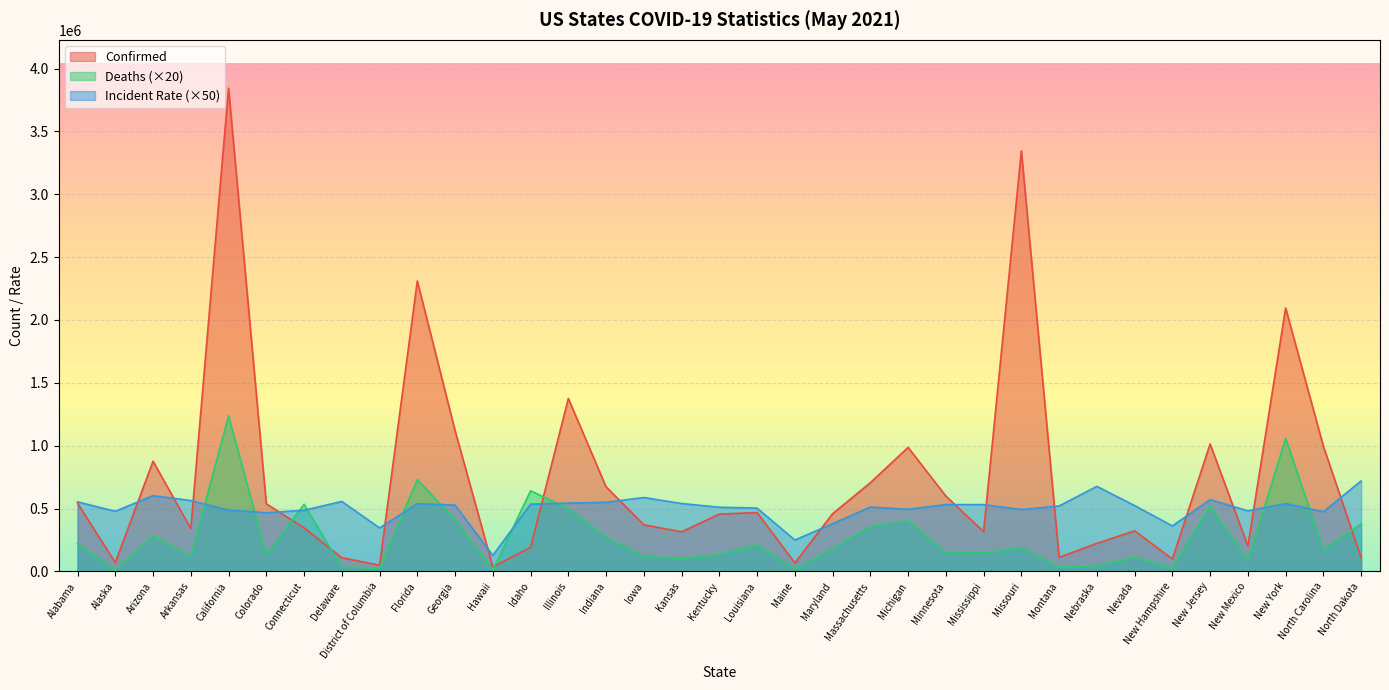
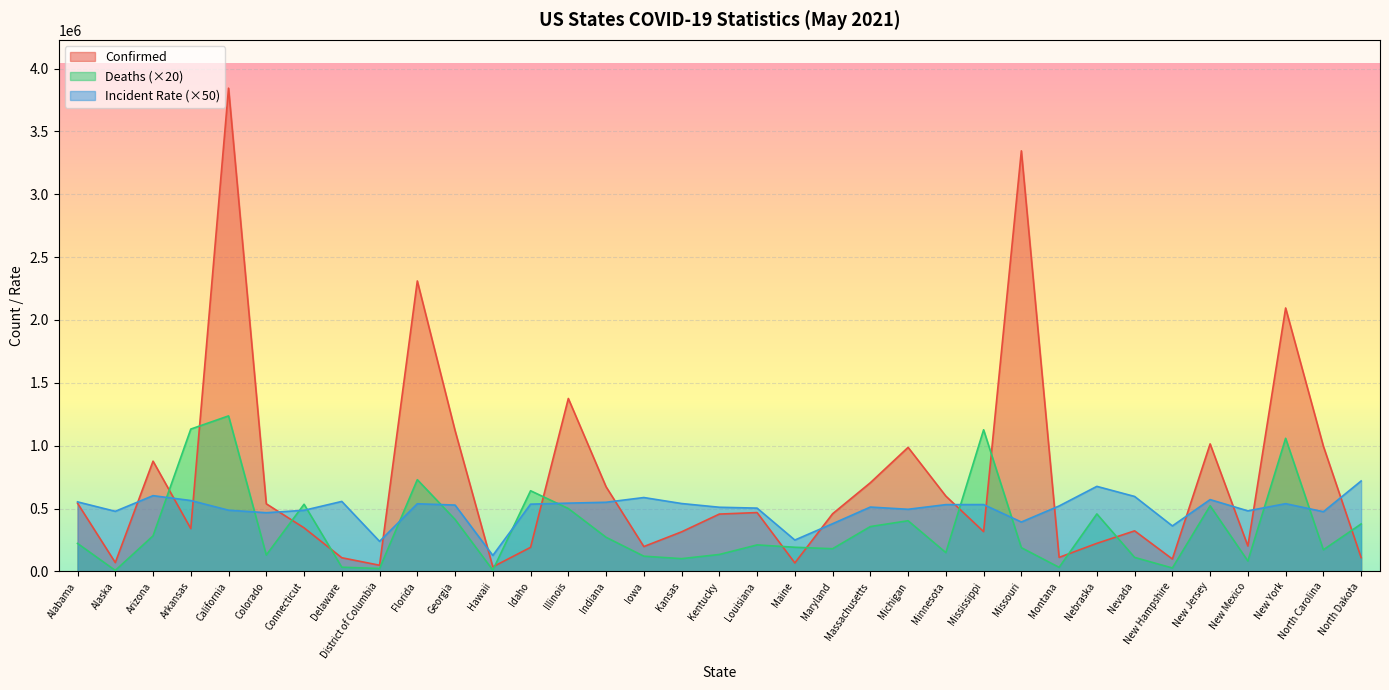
Deaths (×20), Arkansas: 120000 -> 1130000
Incident Rate (×50), District of Columbia: 350000 -> 240000
Confirmed, Iowa: 370000 -> 200000
Deaths (×20), Maine: 20000 -> 190000
Deaths (×20), Mississippi: 150000 -> 1130000
Incident Rate (×50), Missouri: 490000 -> 390000
Deaths (×20), Nebraska: 40000 -> 460000
Incident Rate (×50), Nevada: 520000 -> 600000
